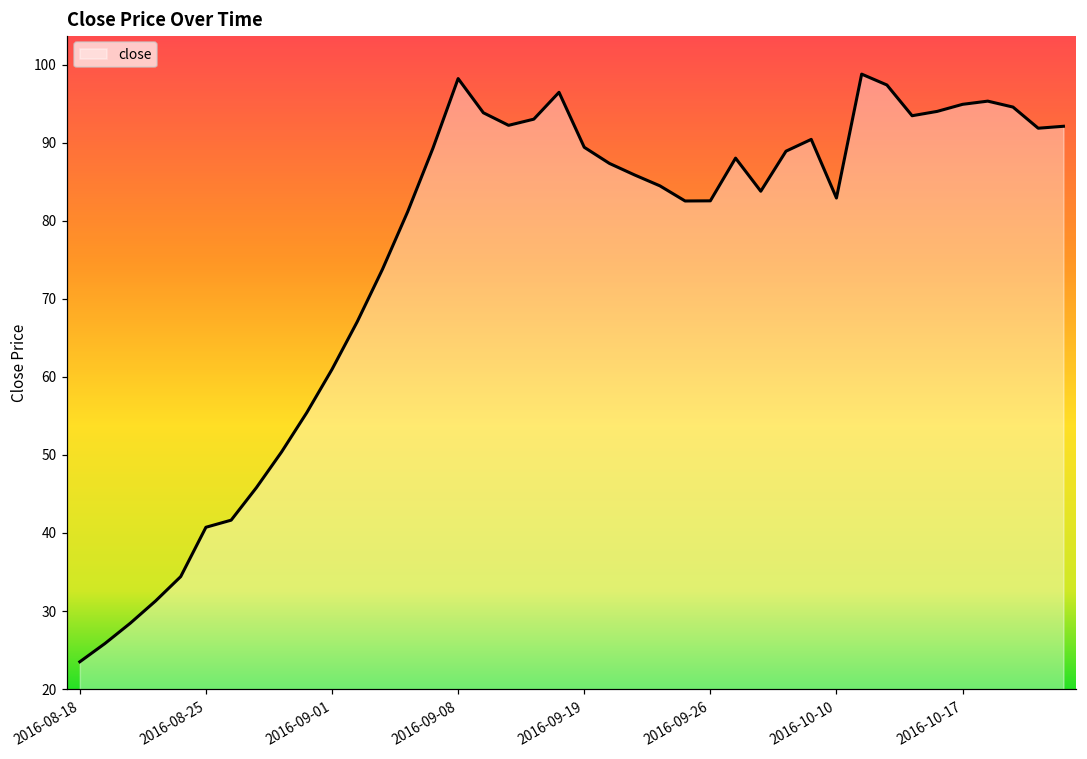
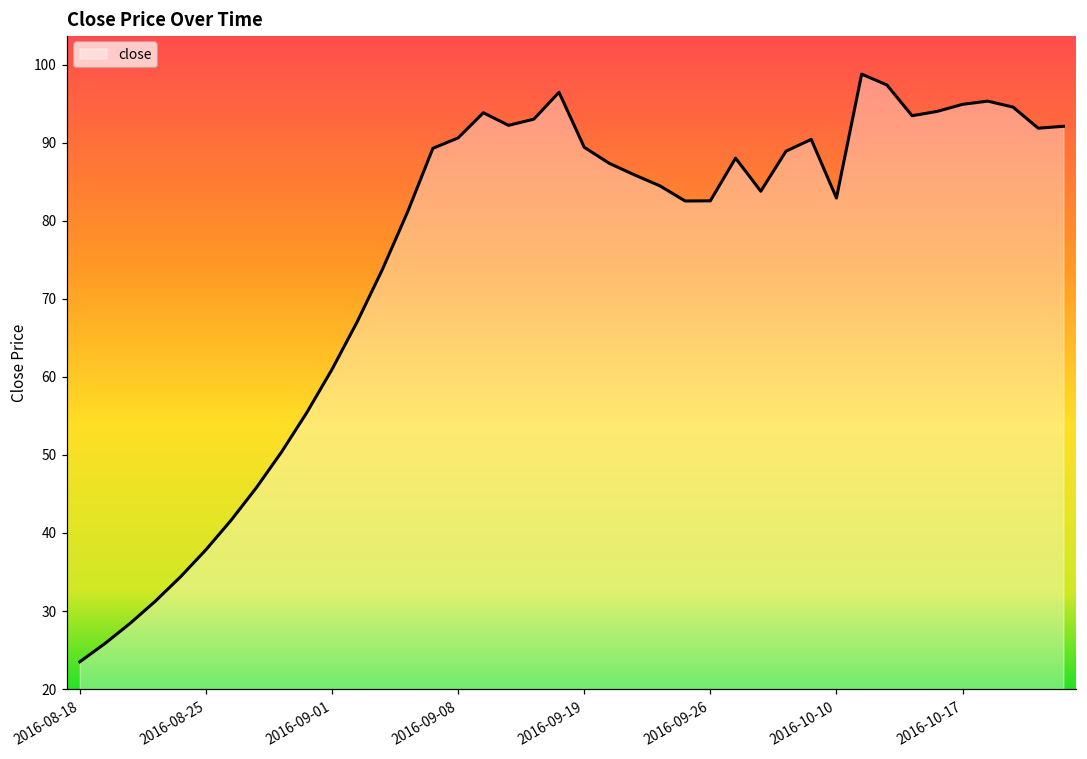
2016-08-25: 41 -> 38
2016-09-08: 98 -> 91
